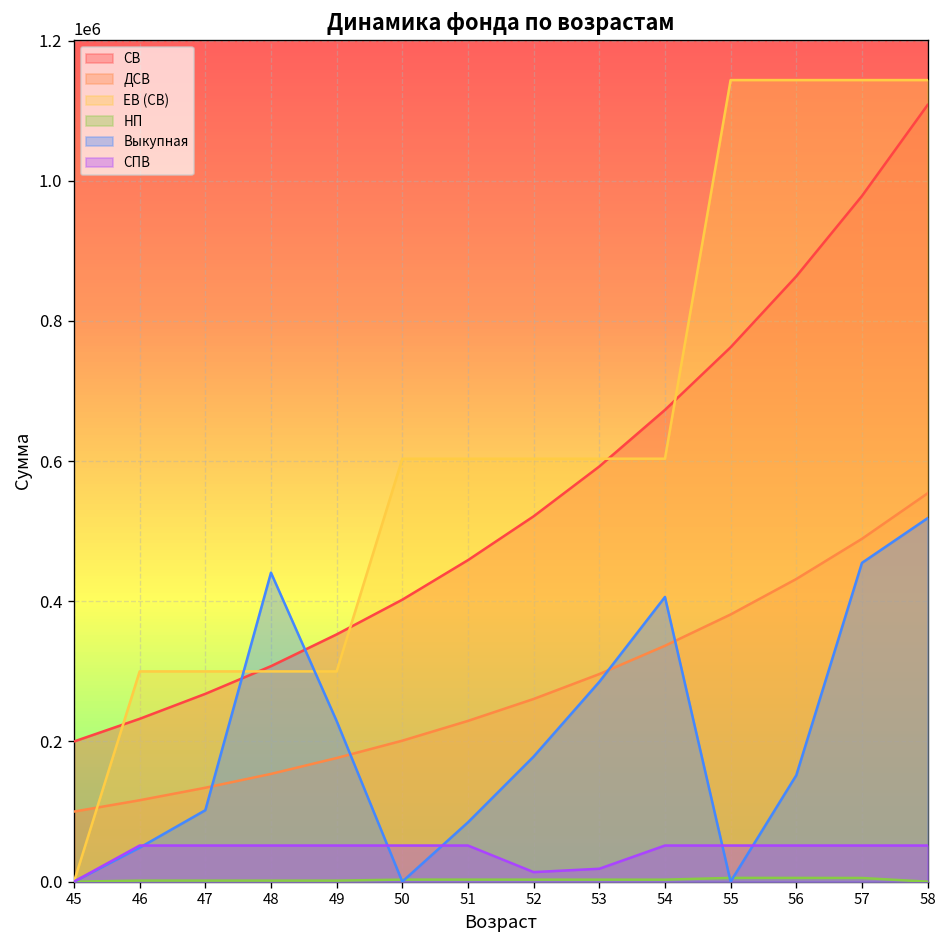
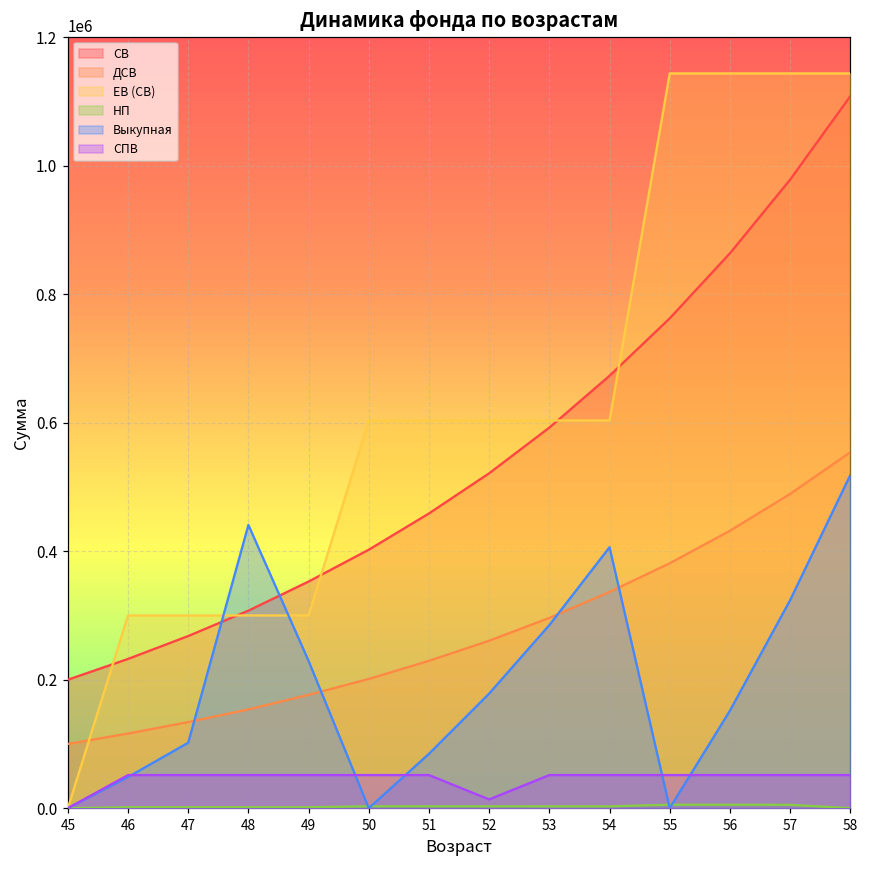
СПВ, 53: 20000 -> 50000
Выкупная, 57: 450000 -> 320000
